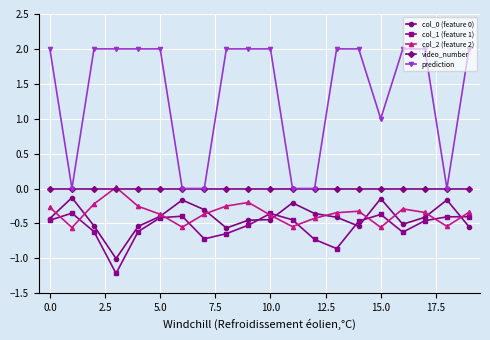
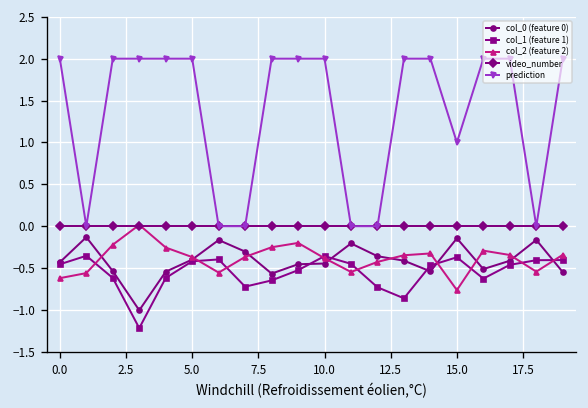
col_2 (feature 2), 0.0: -0.3 -> -0.6
col_2 (feature 2), 15.0: -0.6 -> -0.8
